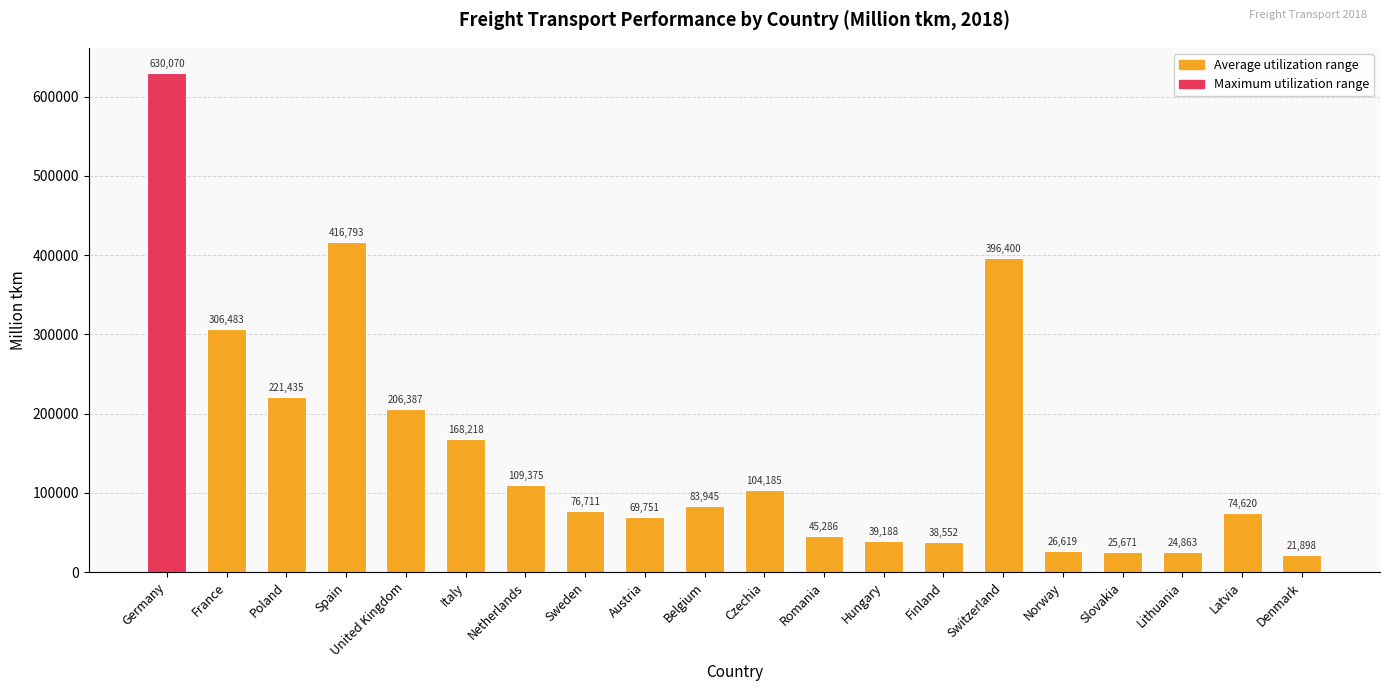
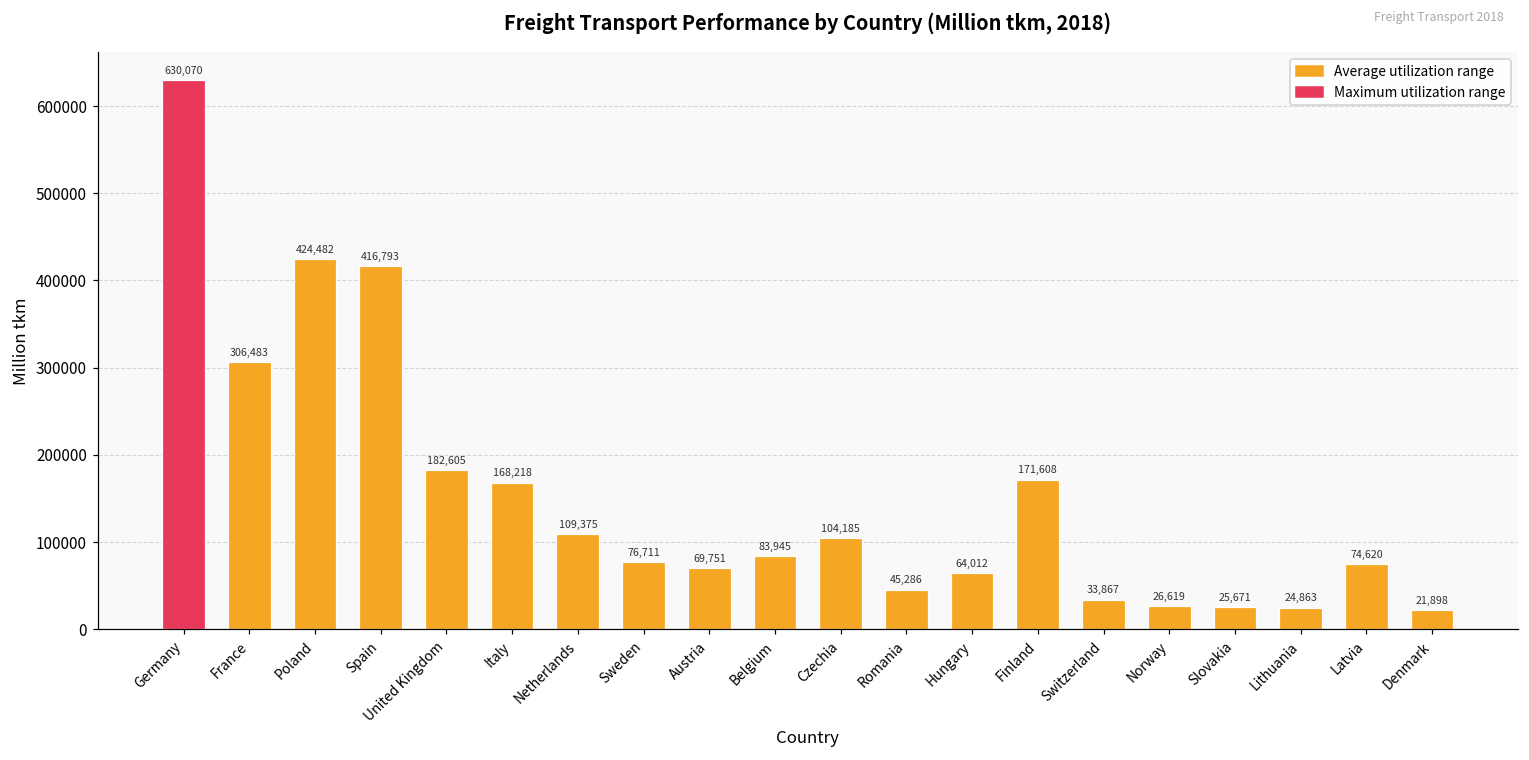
Poland: 221,435 -> 424,482
United Kingdom: 206,387 -> 182,605
Hungary: 39,188 -> 64,012
Finland: 38,552 -> 171,608
Switzerland: 396,400 -> 33,867
